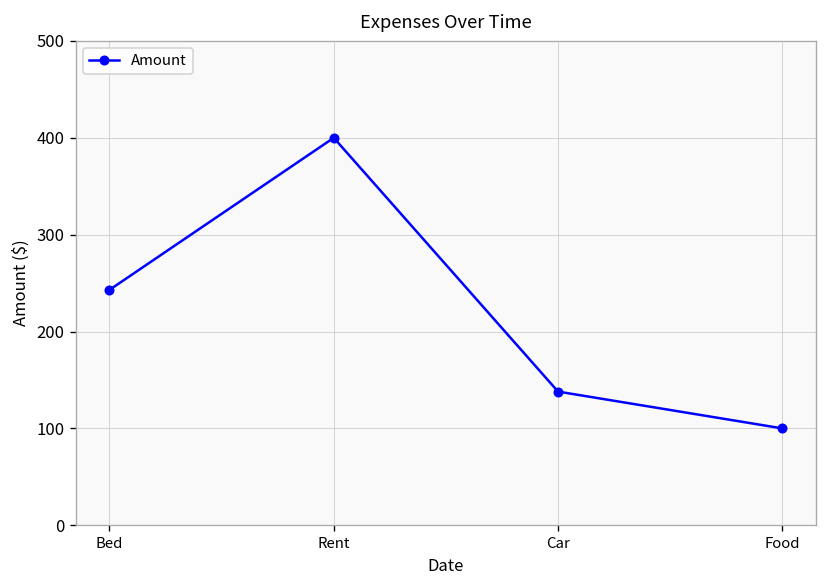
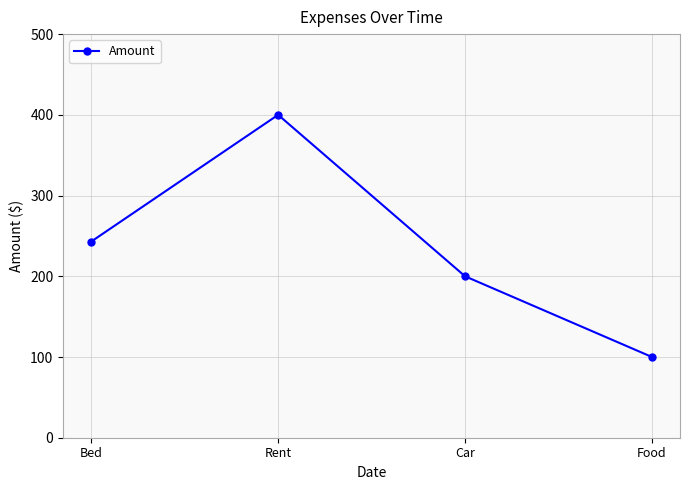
Car: 140 -> 200
